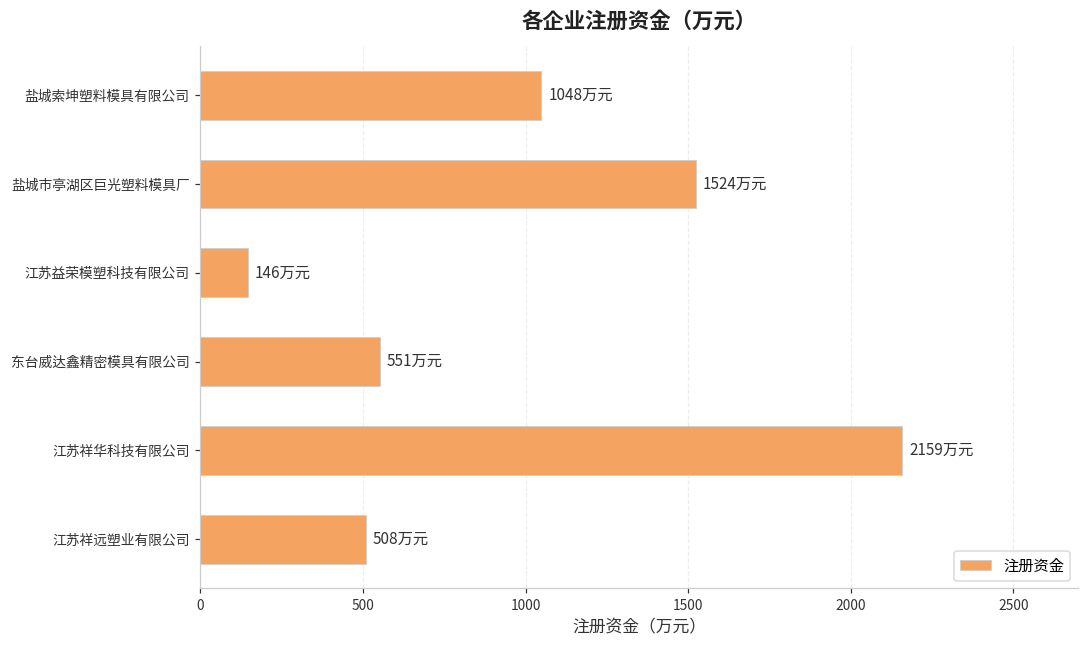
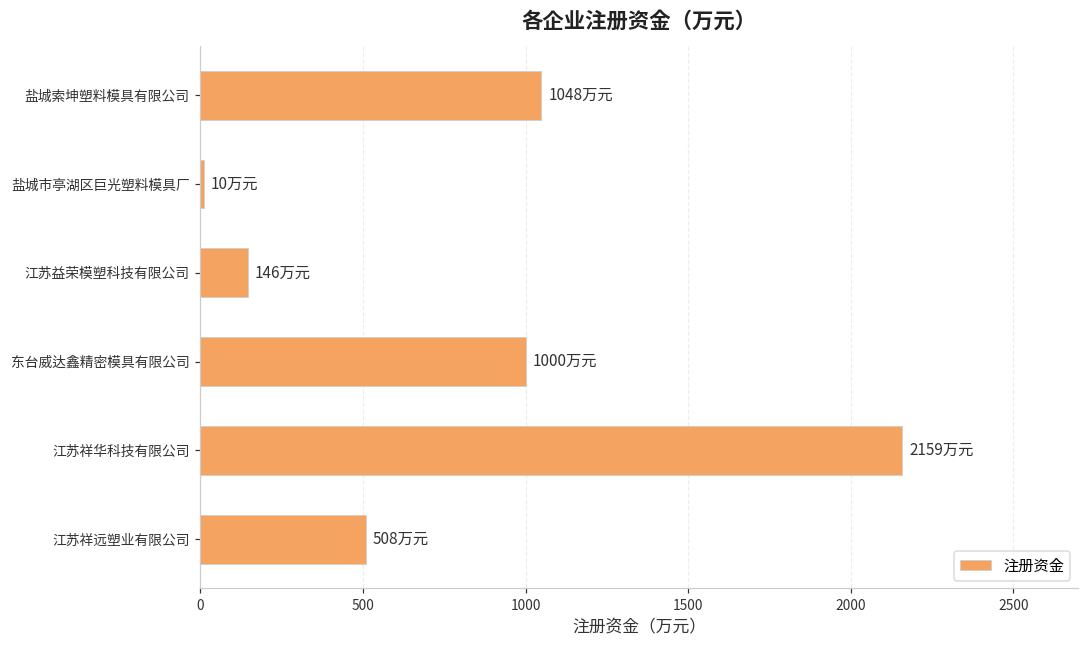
盐城市亭湖区巨光塑料模具厂: 1524 -> 10
东台威达鑫精密模具有限公司: 551 -> 1000
